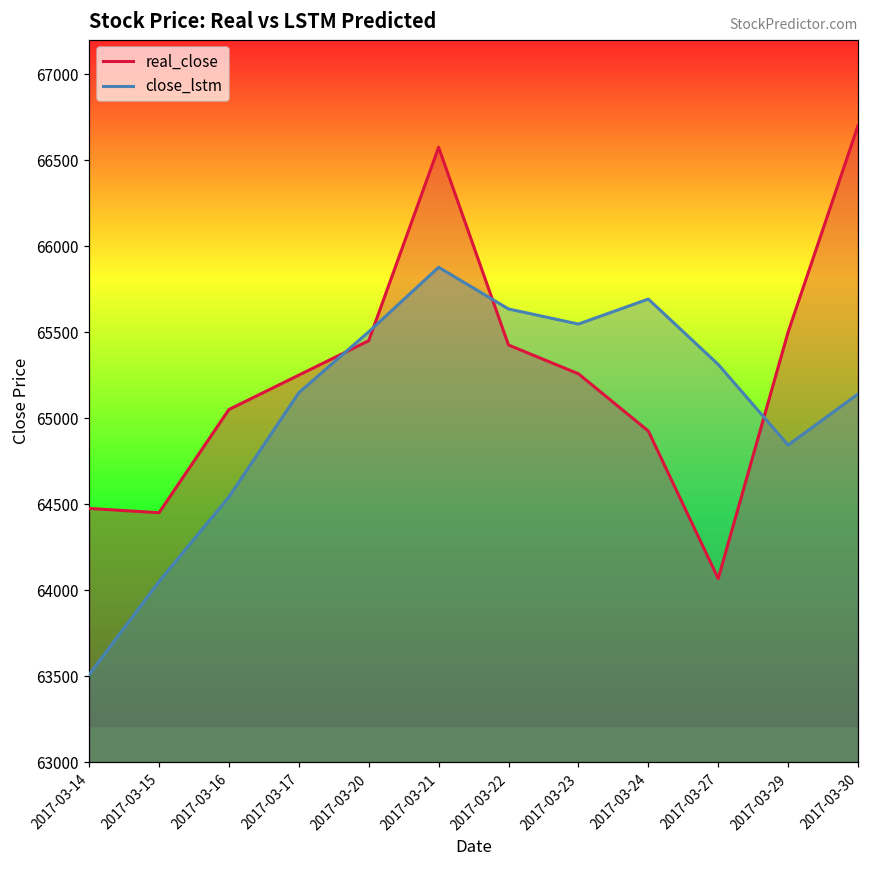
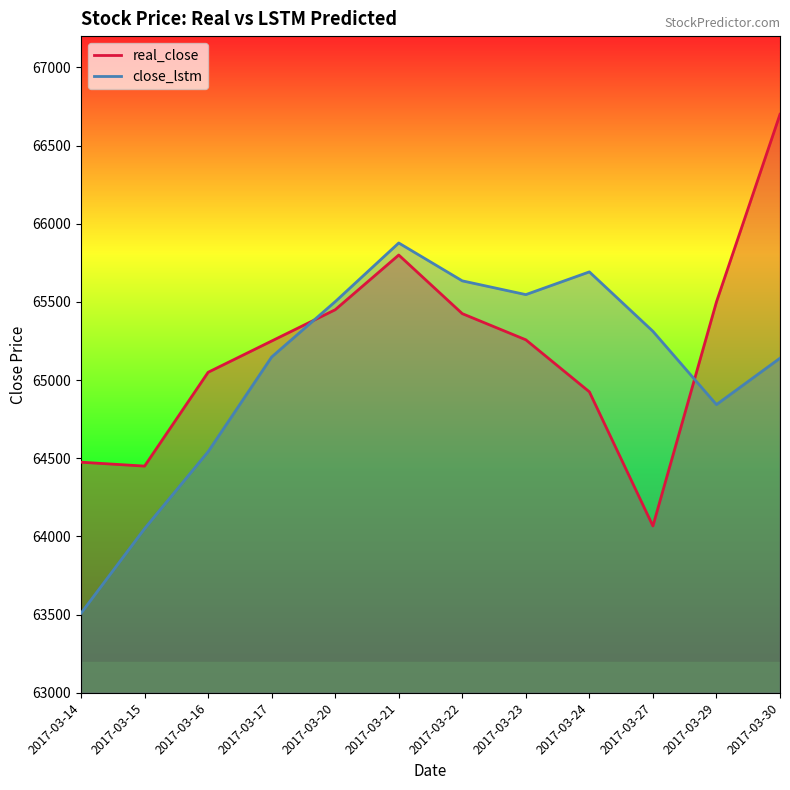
real_close, 2017-03-21: 66570 -> 65800
